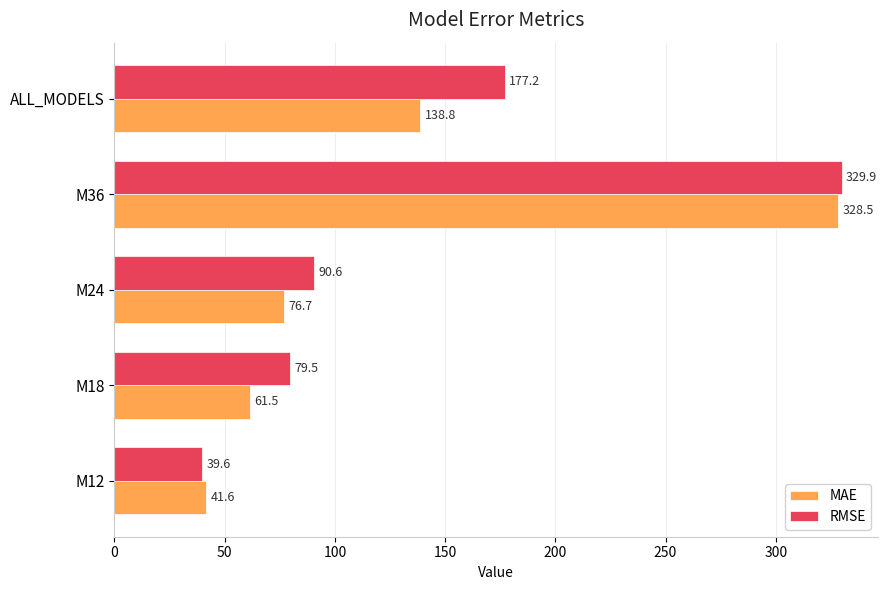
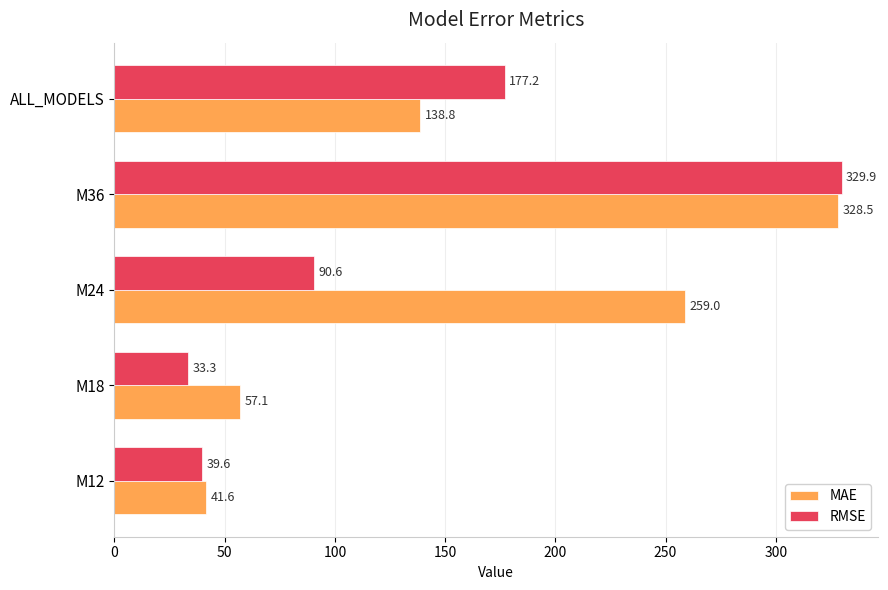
MAE, M24: 76.7 -> 259.0
RMSE, M18: 79.5 -> 33.3
MAE, M18: 61.5 -> 57.1
